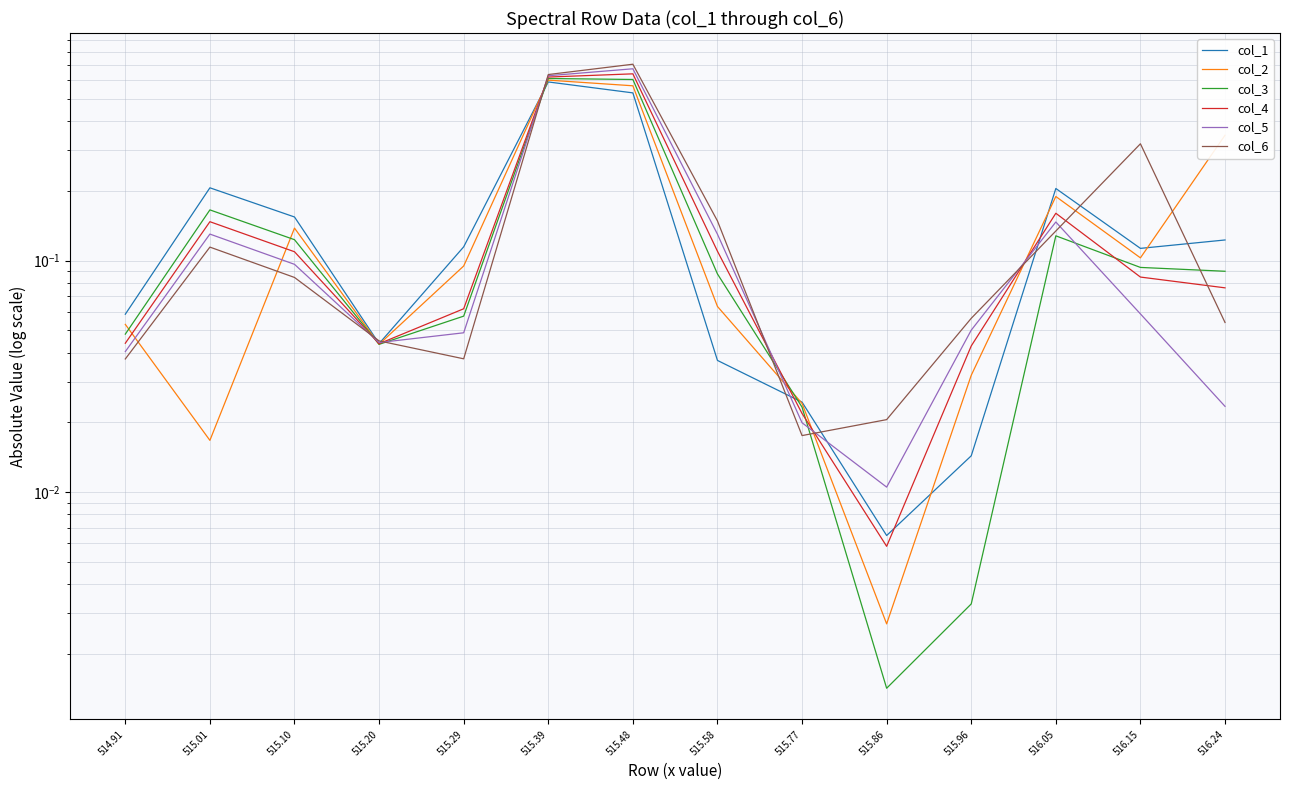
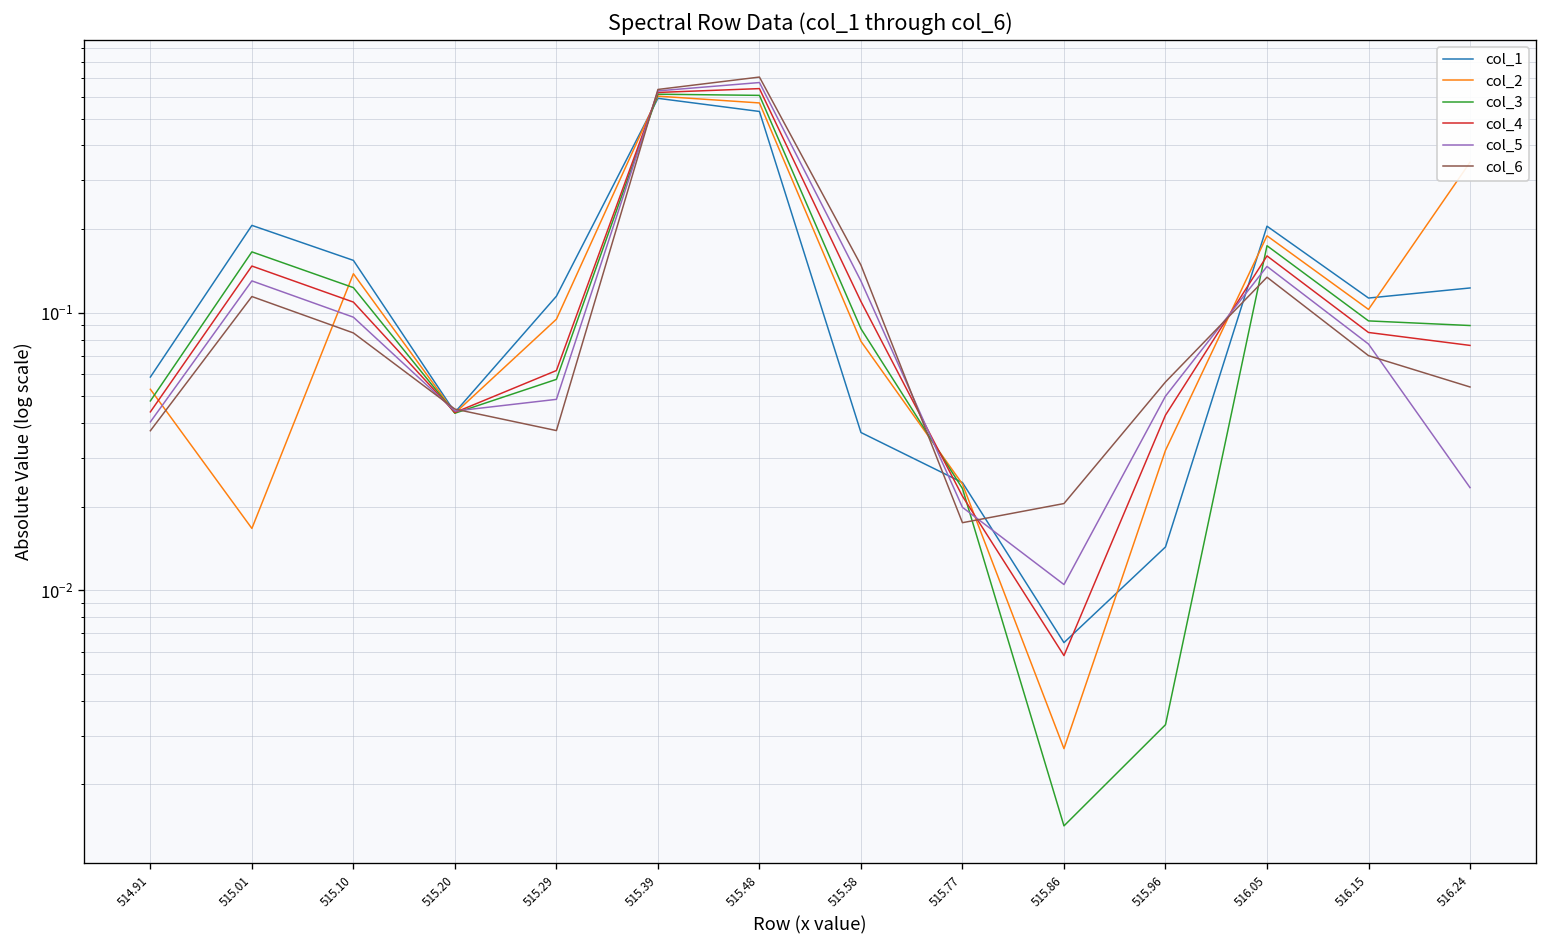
col_2, 515.58: 0.063 -> 0.079
col_3, 516.05: 0.13 -> 0.17
col_5, 516.15: 0.059 -> 0.077
col_6, 516.15: 0.32 -> 0.070
